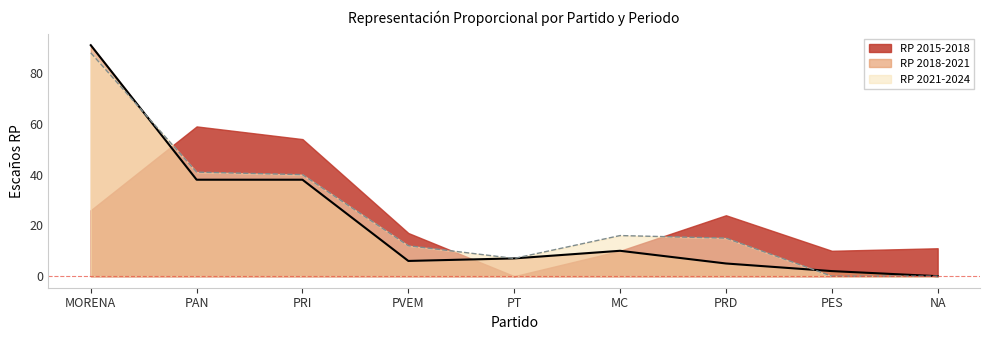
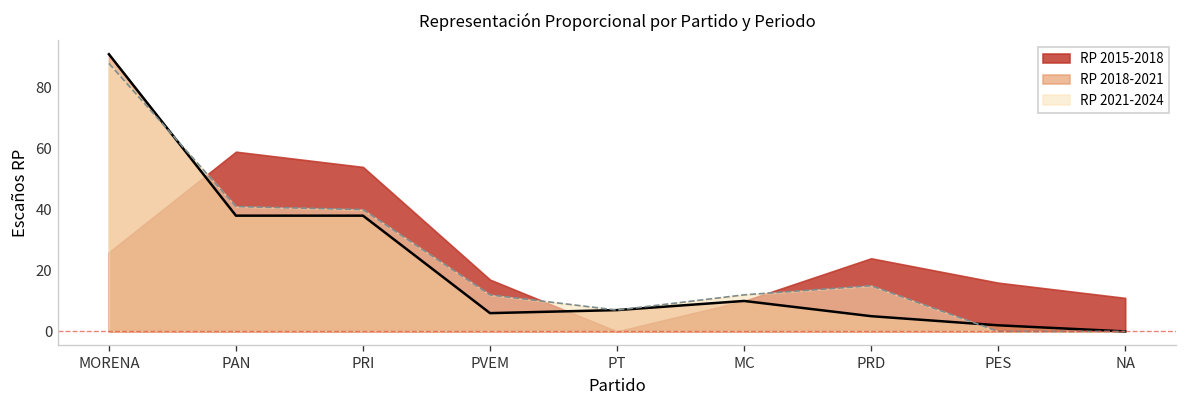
RP 2021-2024, MC: 16 -> 12
RP 2015-2018, PES: 10 -> 16
